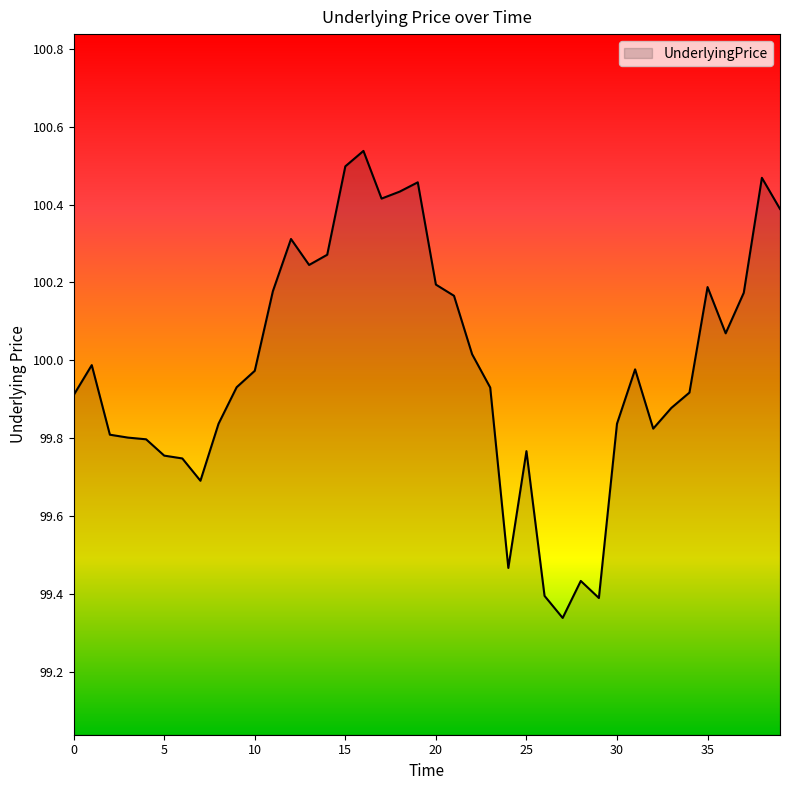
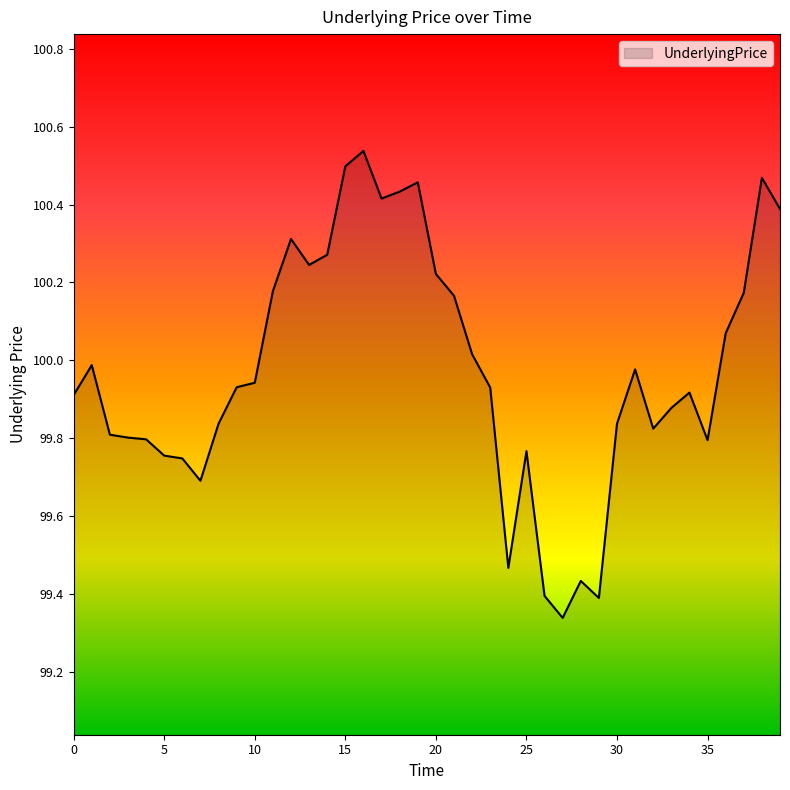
10: 99.97 -> 99.94
20: 100.19 -> 100.22
35: 100.19 -> 99.79
